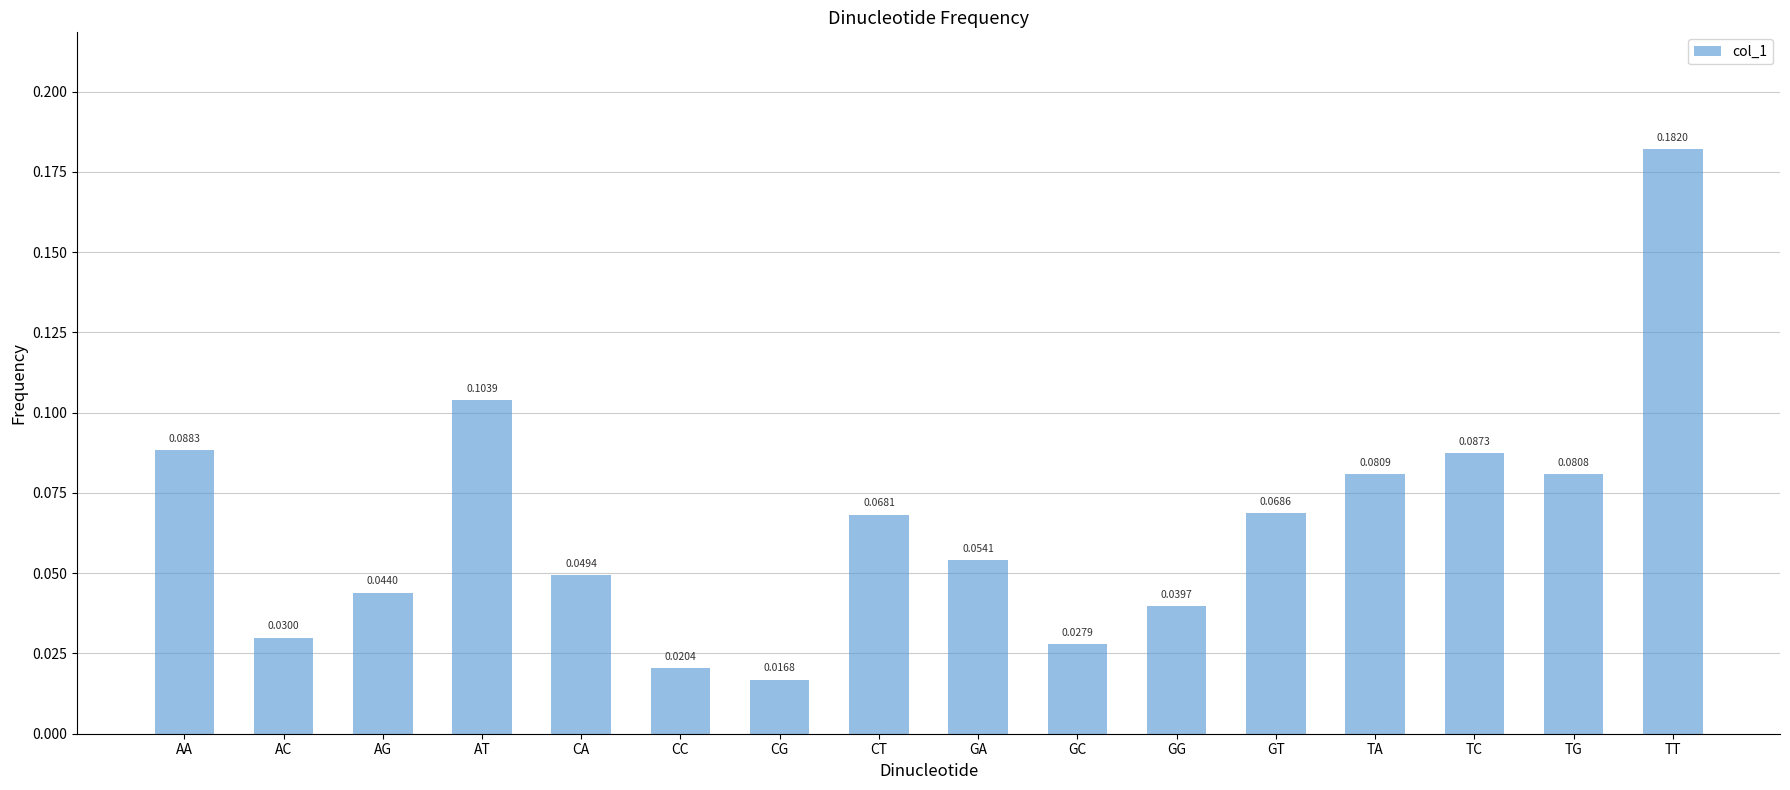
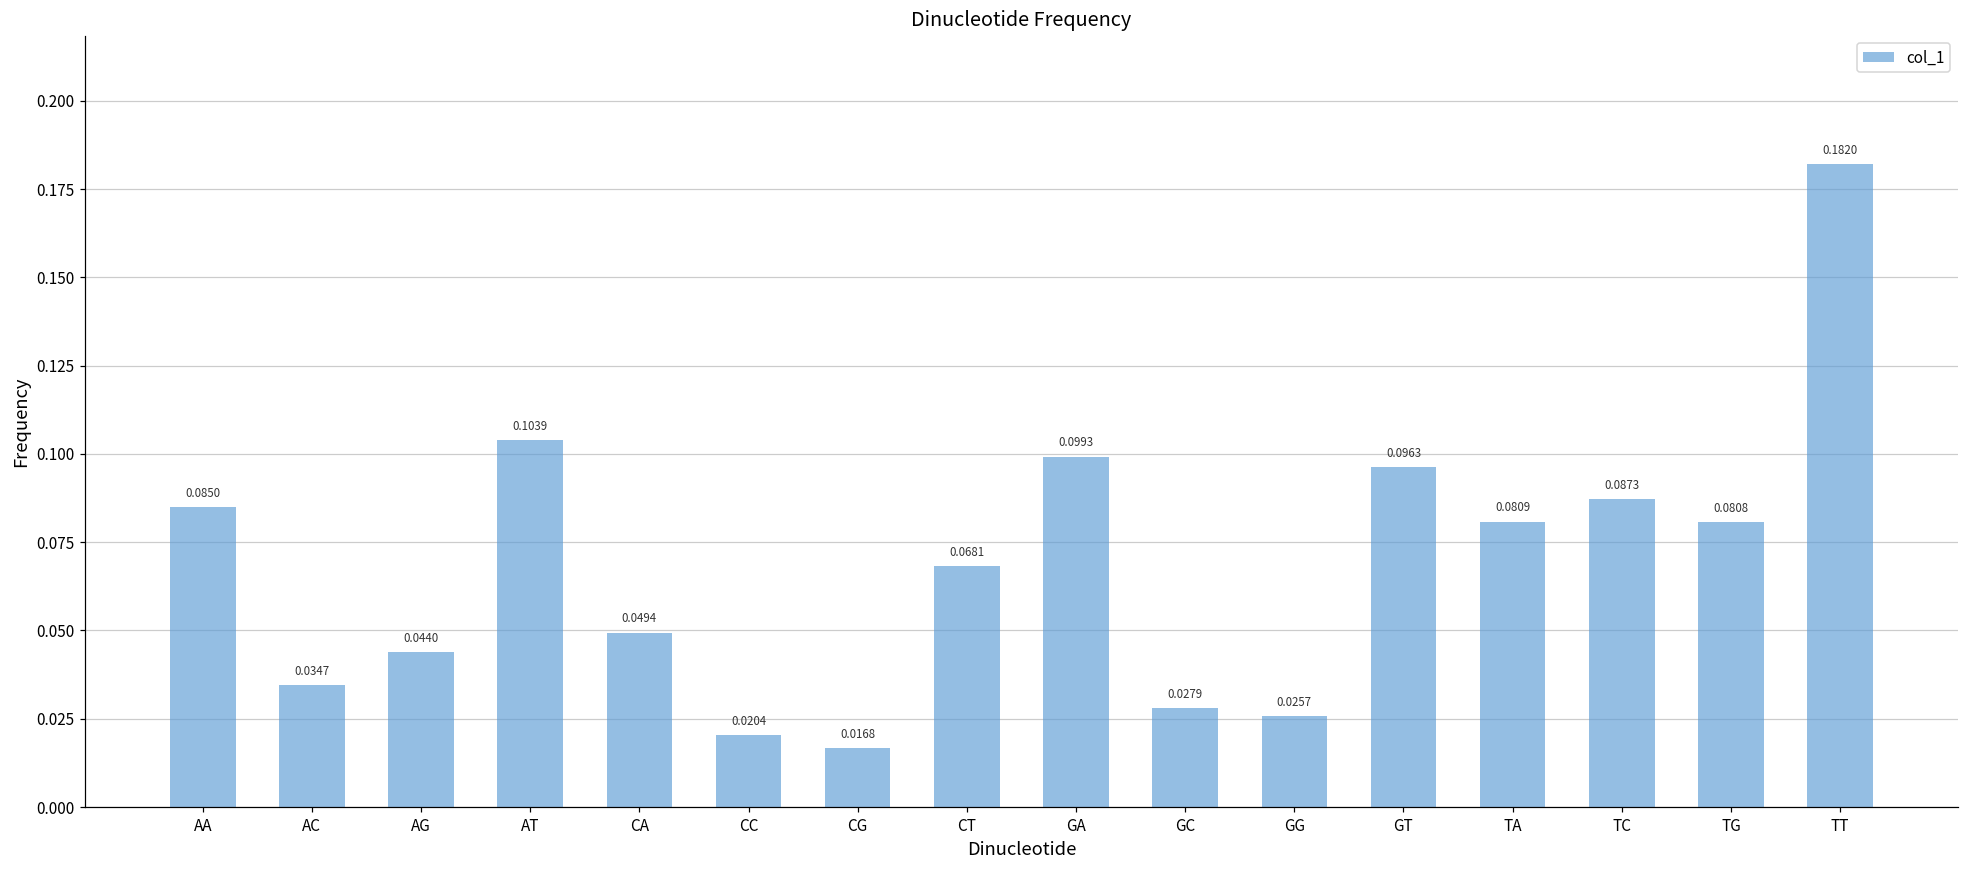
AA: 0.0883 -> 0.0850
AC: 0.0300 -> 0.0347
GA: 0.0541 -> 0.0993
GG: 0.0397 -> 0.0257
GT: 0.0686 -> 0.0963
